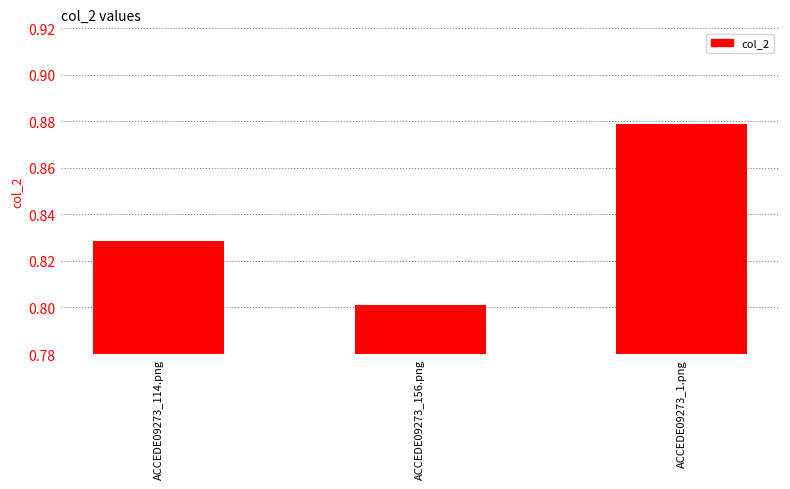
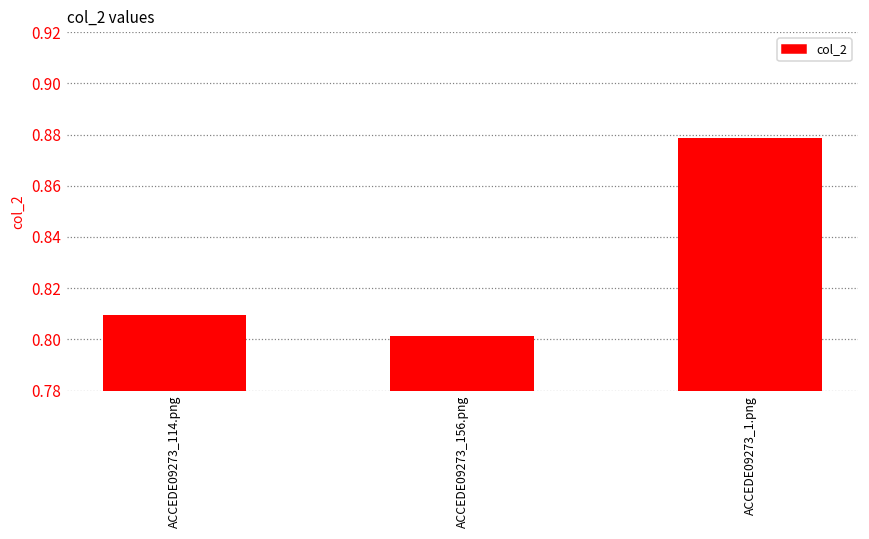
ACCEDE09273_114.png: 0.829 -> 0.810
